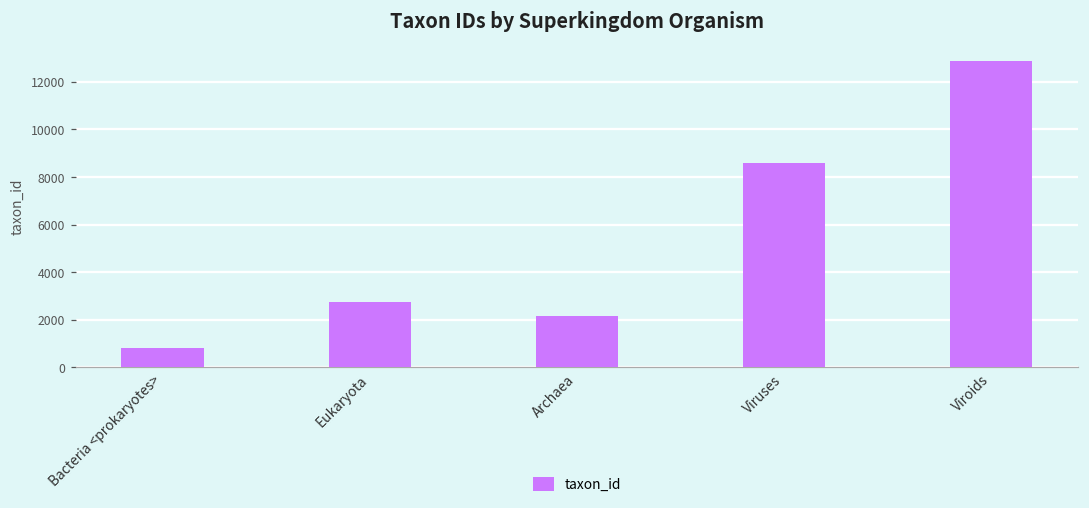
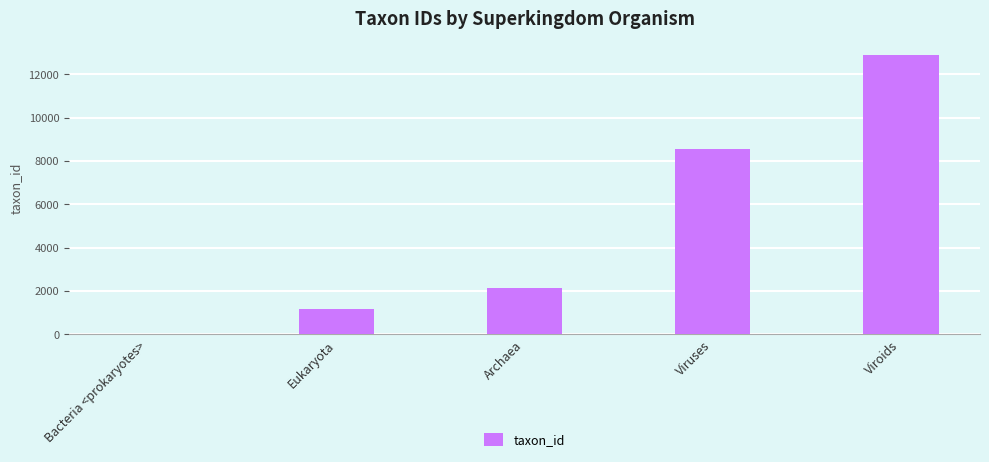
Bacteria <prokaryotes>: 800 -> 0
Eukaryota: 2800 -> 1100
